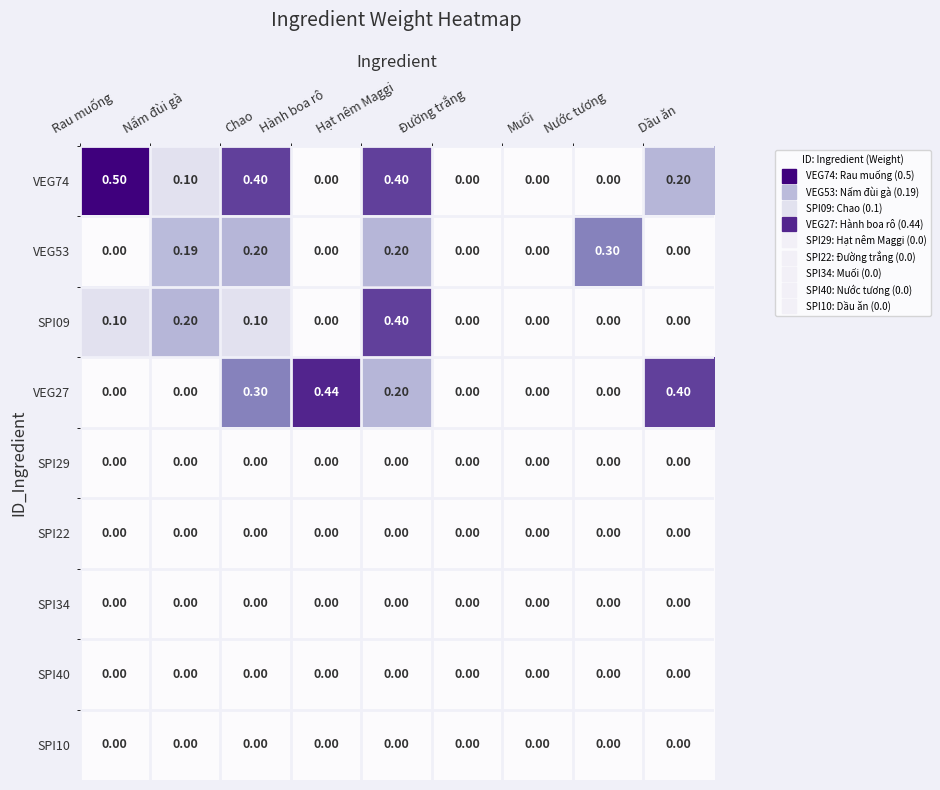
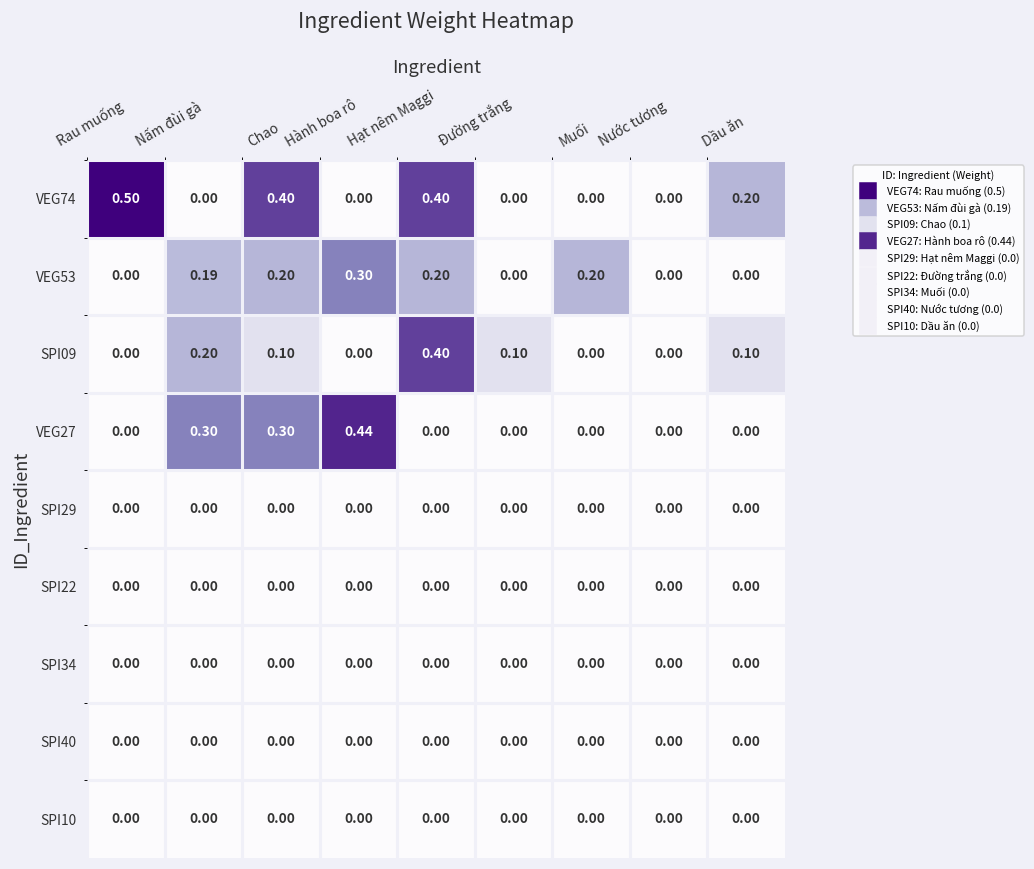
VEG74, Nấm đùi gà: 0.10 -> 0.00
VEG53, Hành boa rô: 0.00 -> 0.30
VEG53, Muối: 0.00 -> 0.20
VEG53, Nước tương: 0.30 -> 0.00
SPI09, Rau muống: 0.10 -> 0.00
SPI09, Đường trắng: 0.00 -> 0.10
SPI09, Dầu ăn: 0.00 -> 0.10
VEG27, Nấm đùi gà: 0.00 -> 0.30
VEG27, Hạt nêm Maggi: 0.20 -> 0.00
VEG27, Dầu ăn: 0.40 -> 0.00
